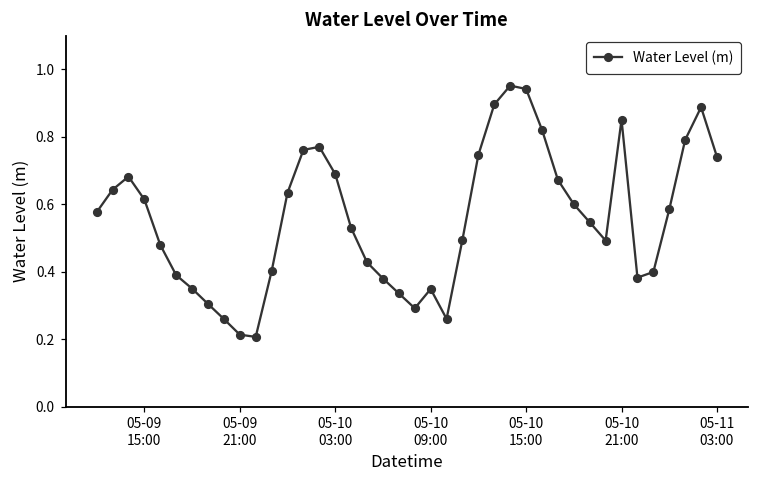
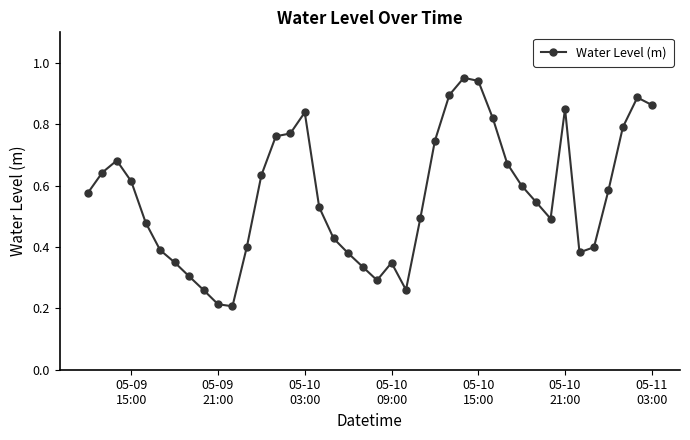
05-10 03:00: 0.69 -> 0.84
05-11 03:00: 0.74 -> 0.86
